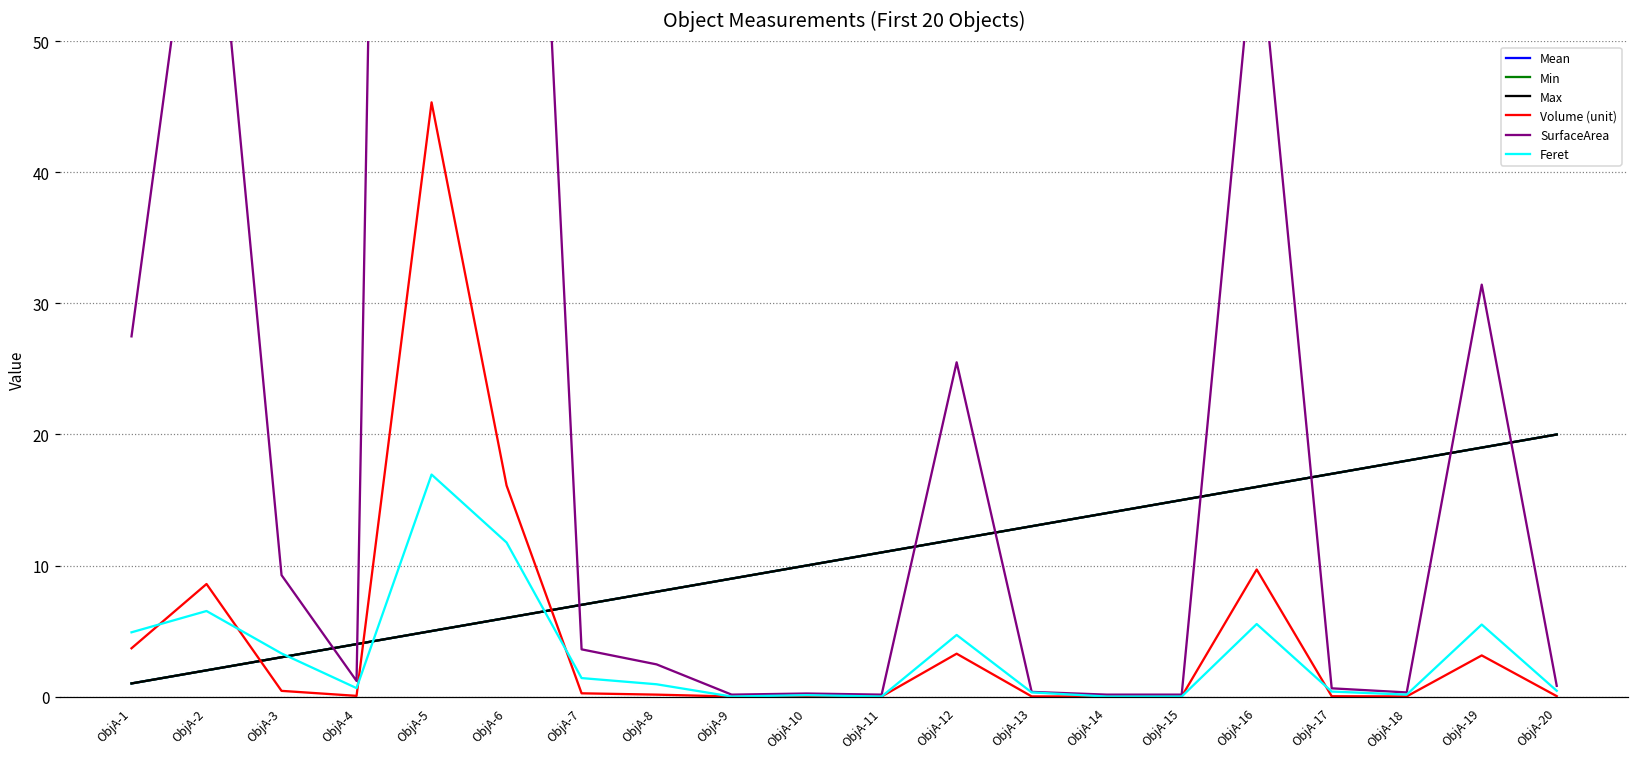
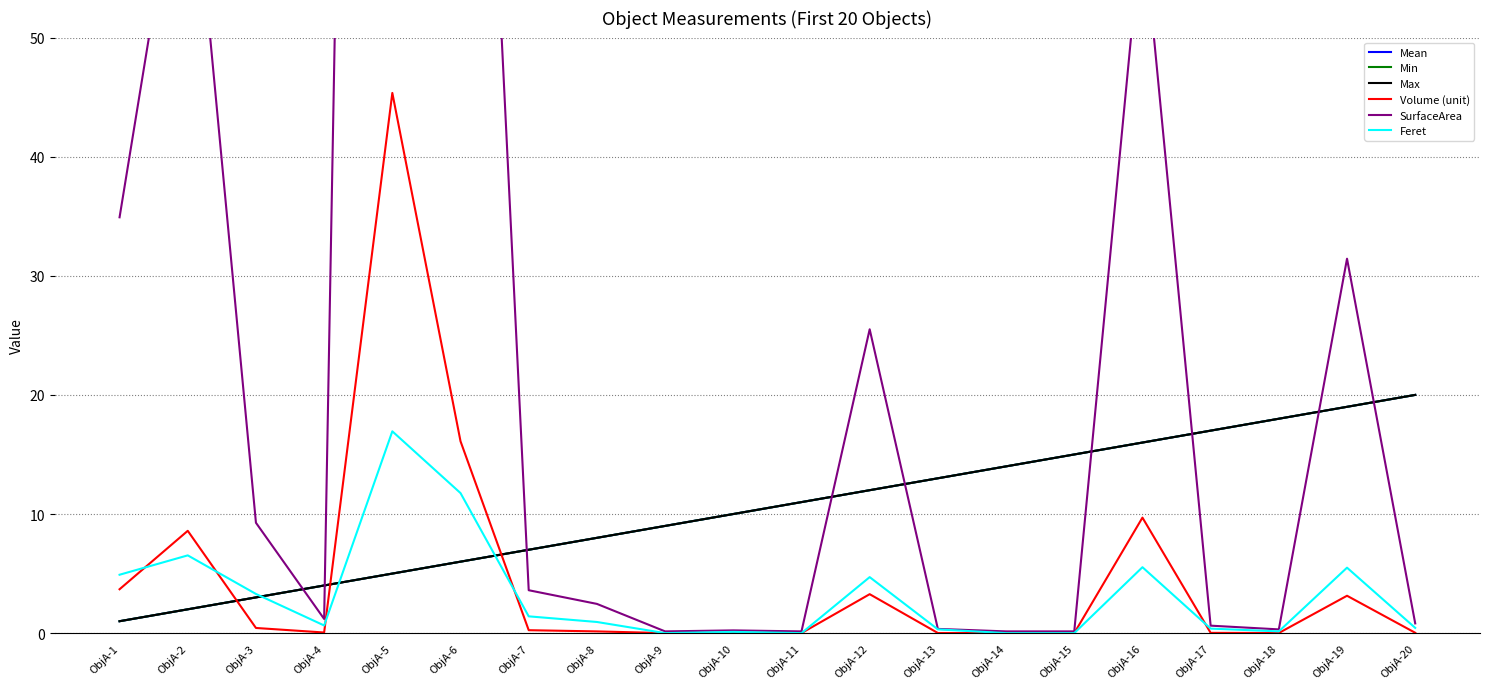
SurfaceArea, ObjA-1: 27.5 -> 34.9
